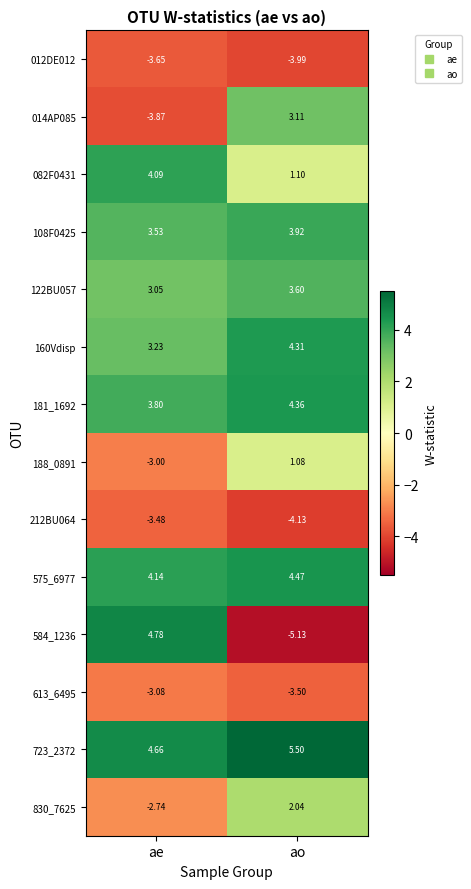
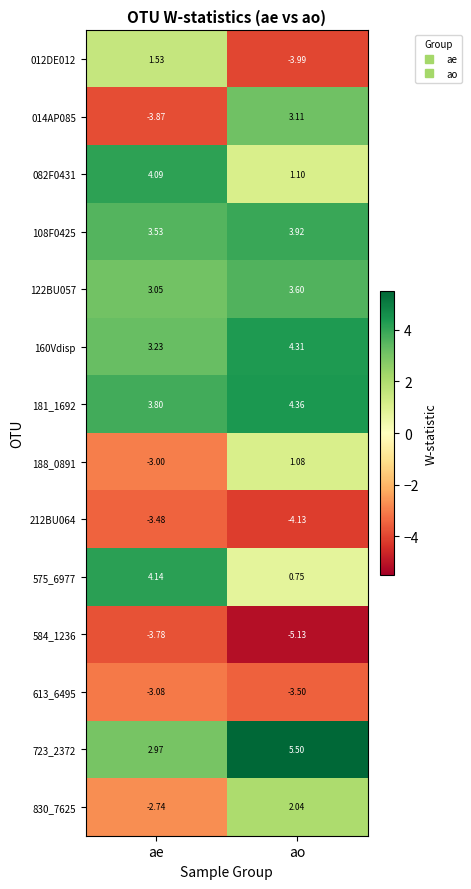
012DE012, ae: -3.65 -> 1.53
575_6977, ao: 4.47 -> 0.75
584_1236, ae: 4.78 -> -3.78
723_2372, ae: 4.66 -> 2.97
